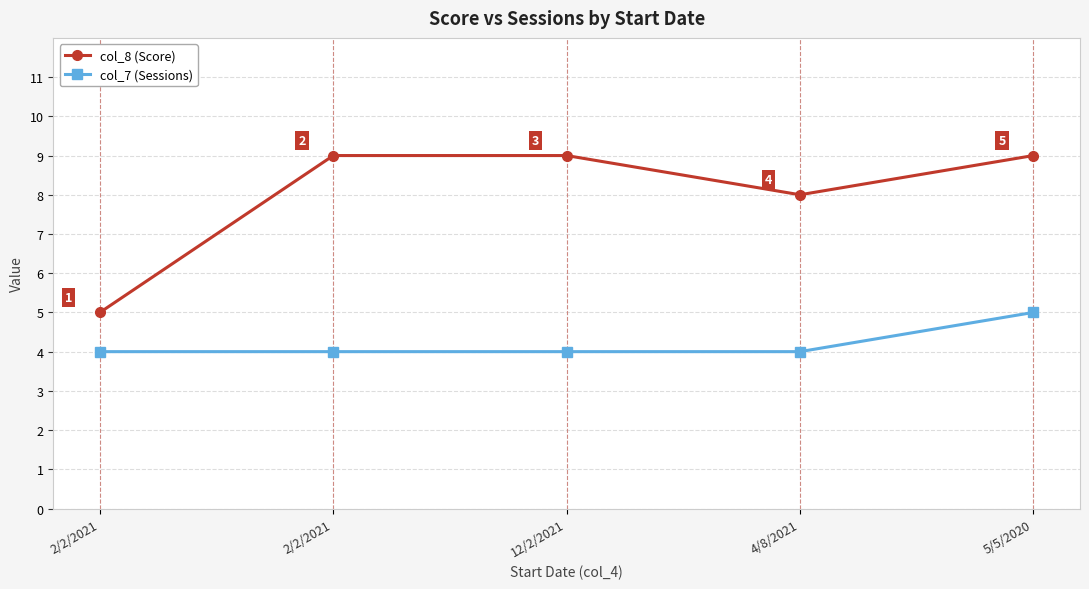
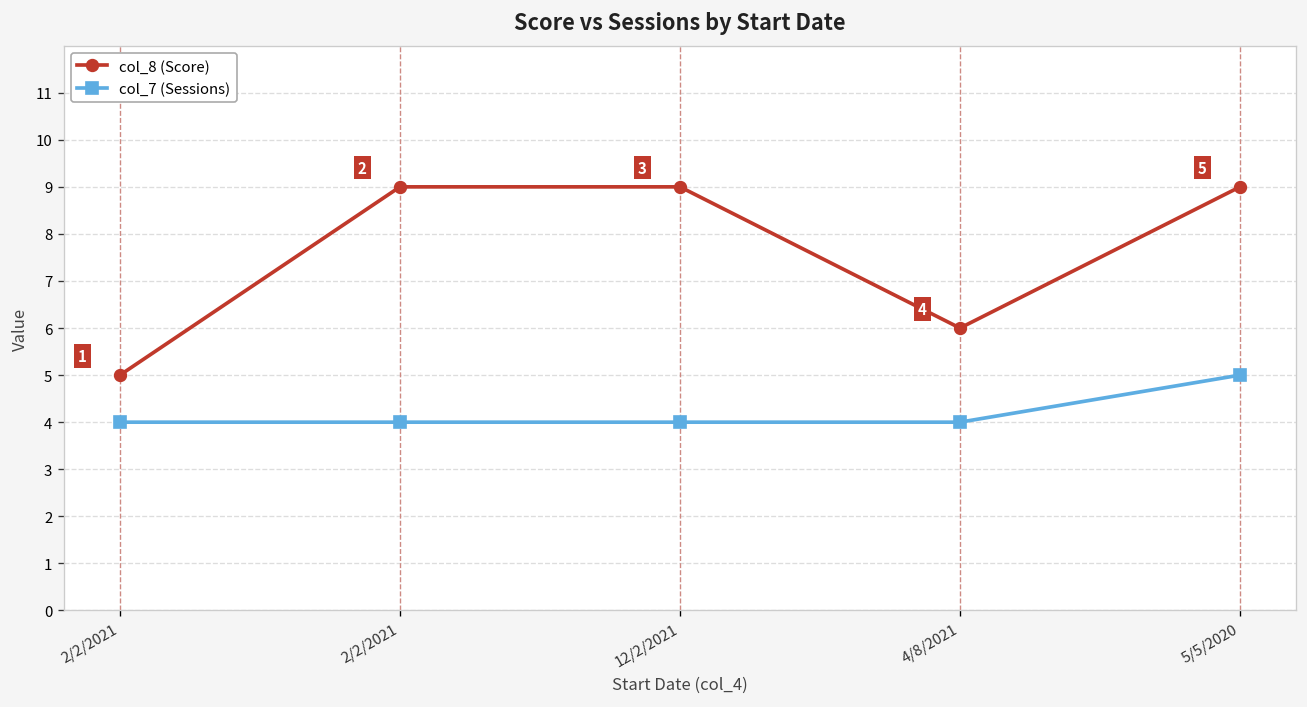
col_8 (Score), 4/8/2021: 8 -> 6
